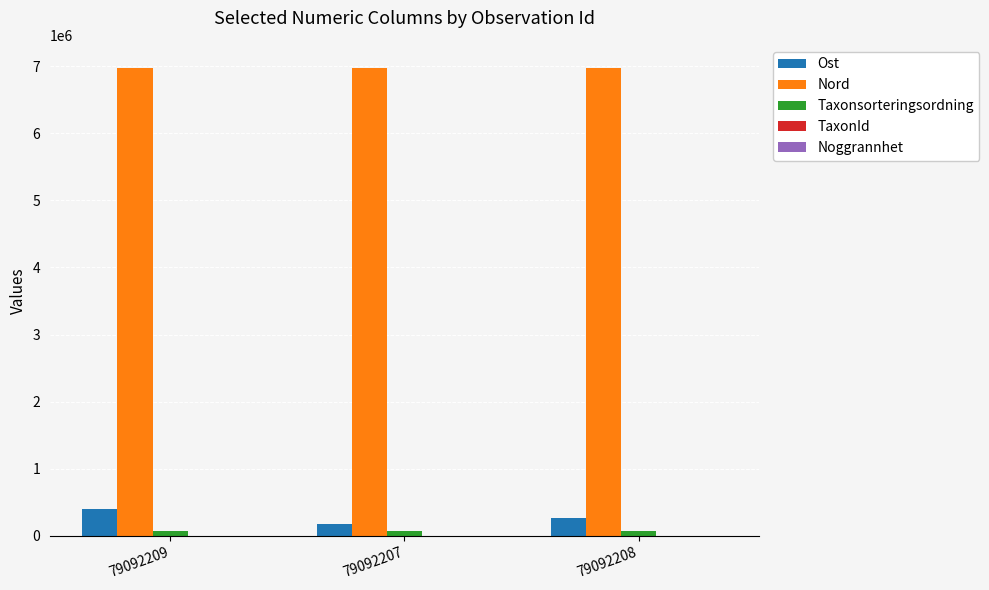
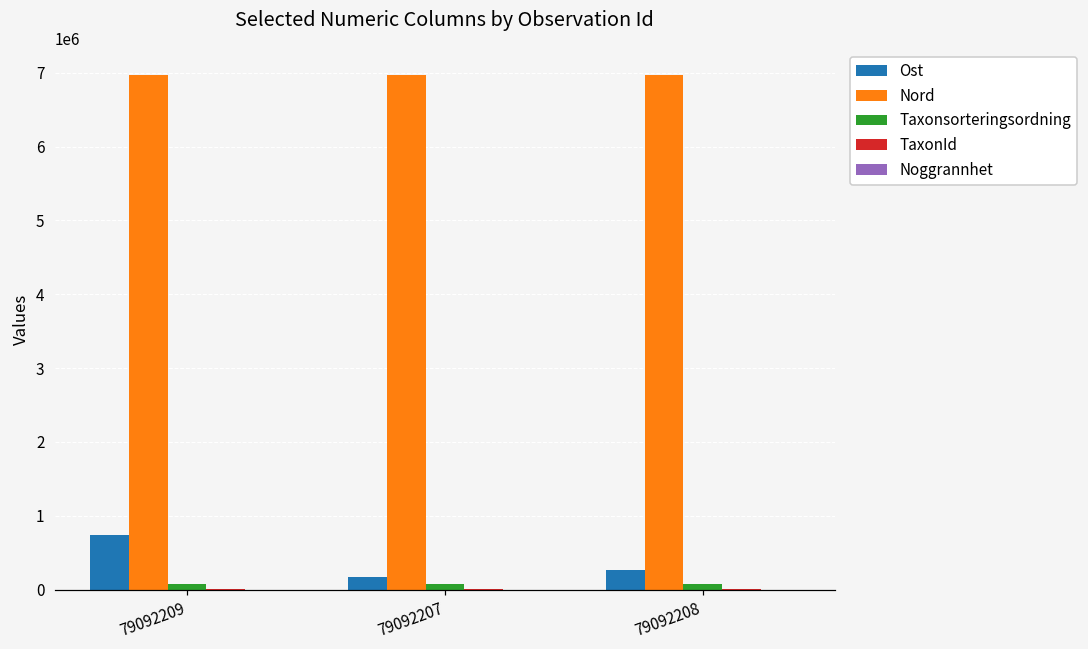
Ost, 79092209: 400000 -> 700000
